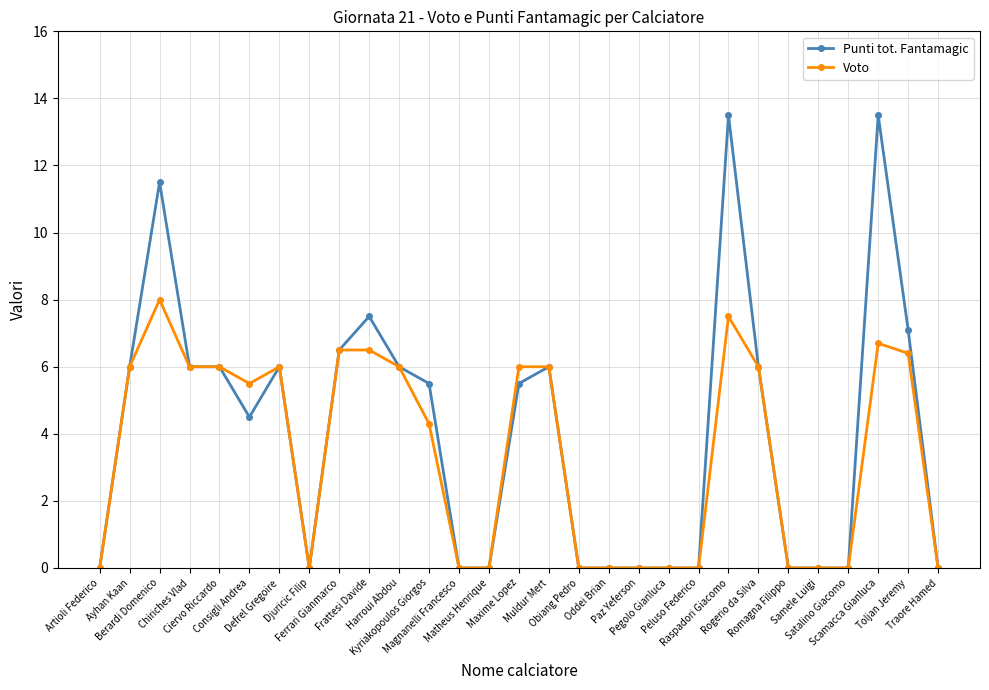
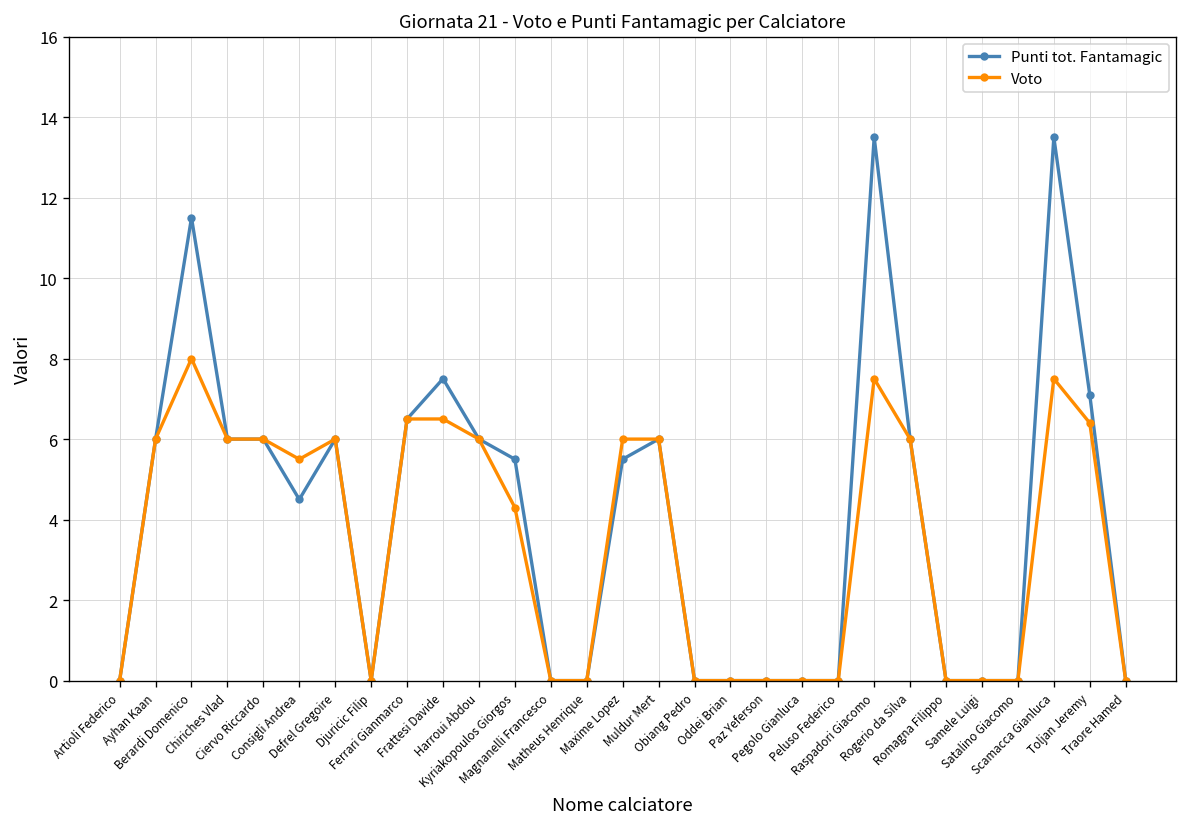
Voto, Scamacca Gianluca: 6.7 -> 7.5
